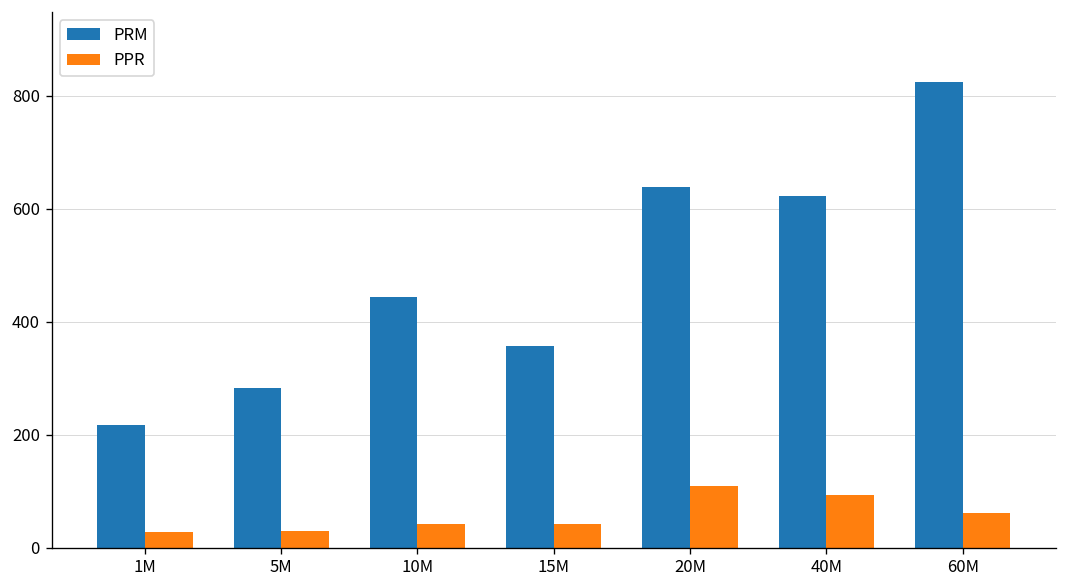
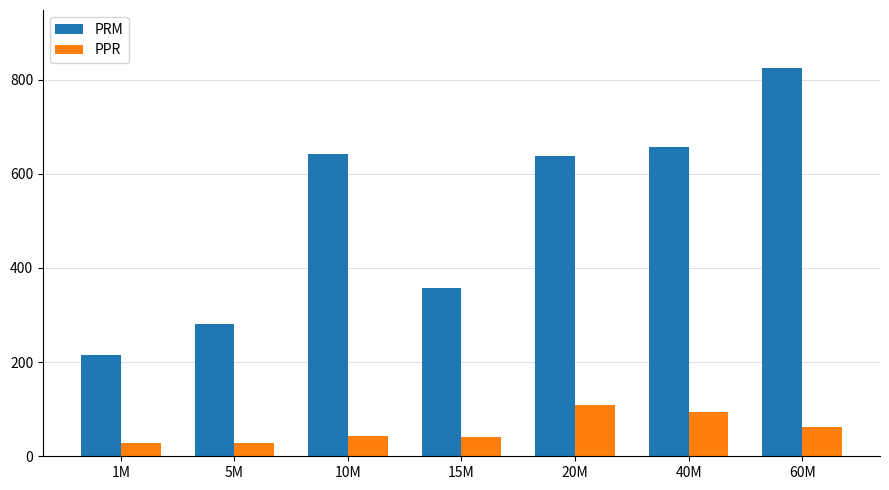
PRM, 10M: 440 -> 640
PRM, 40M: 620 -> 660
